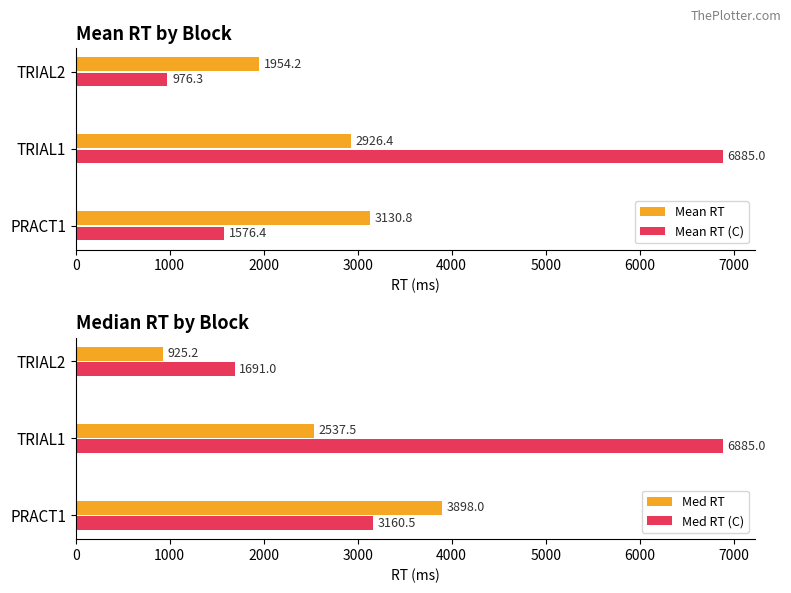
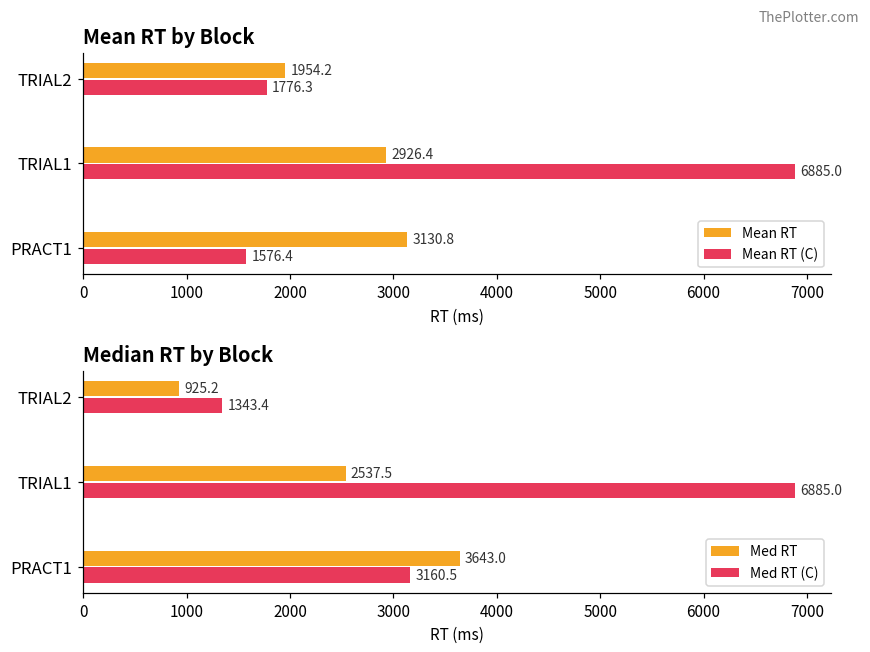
Mean RT by Block, Mean RT (C), TRIAL2: 976.3 -> 1776.3
Median RT by Block, Med RT (C), TRIAL2: 1691.0 -> 1343.4
Median RT by Block, Med RT, PRACT1: 3898.0 -> 3643.0
